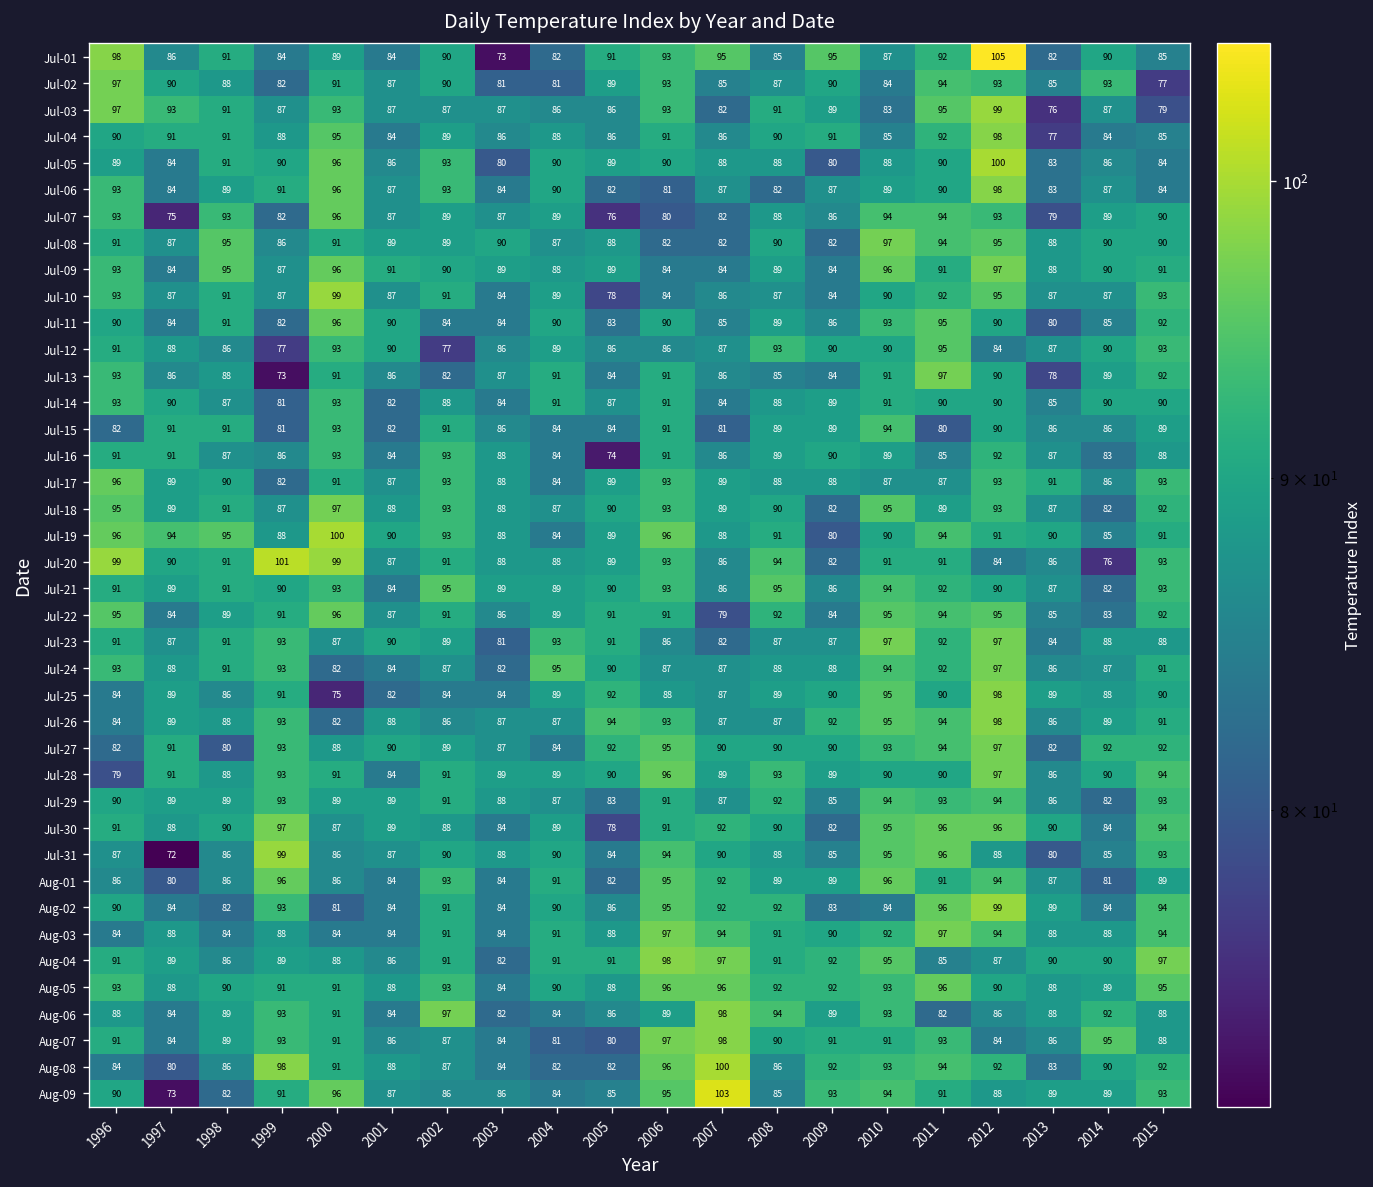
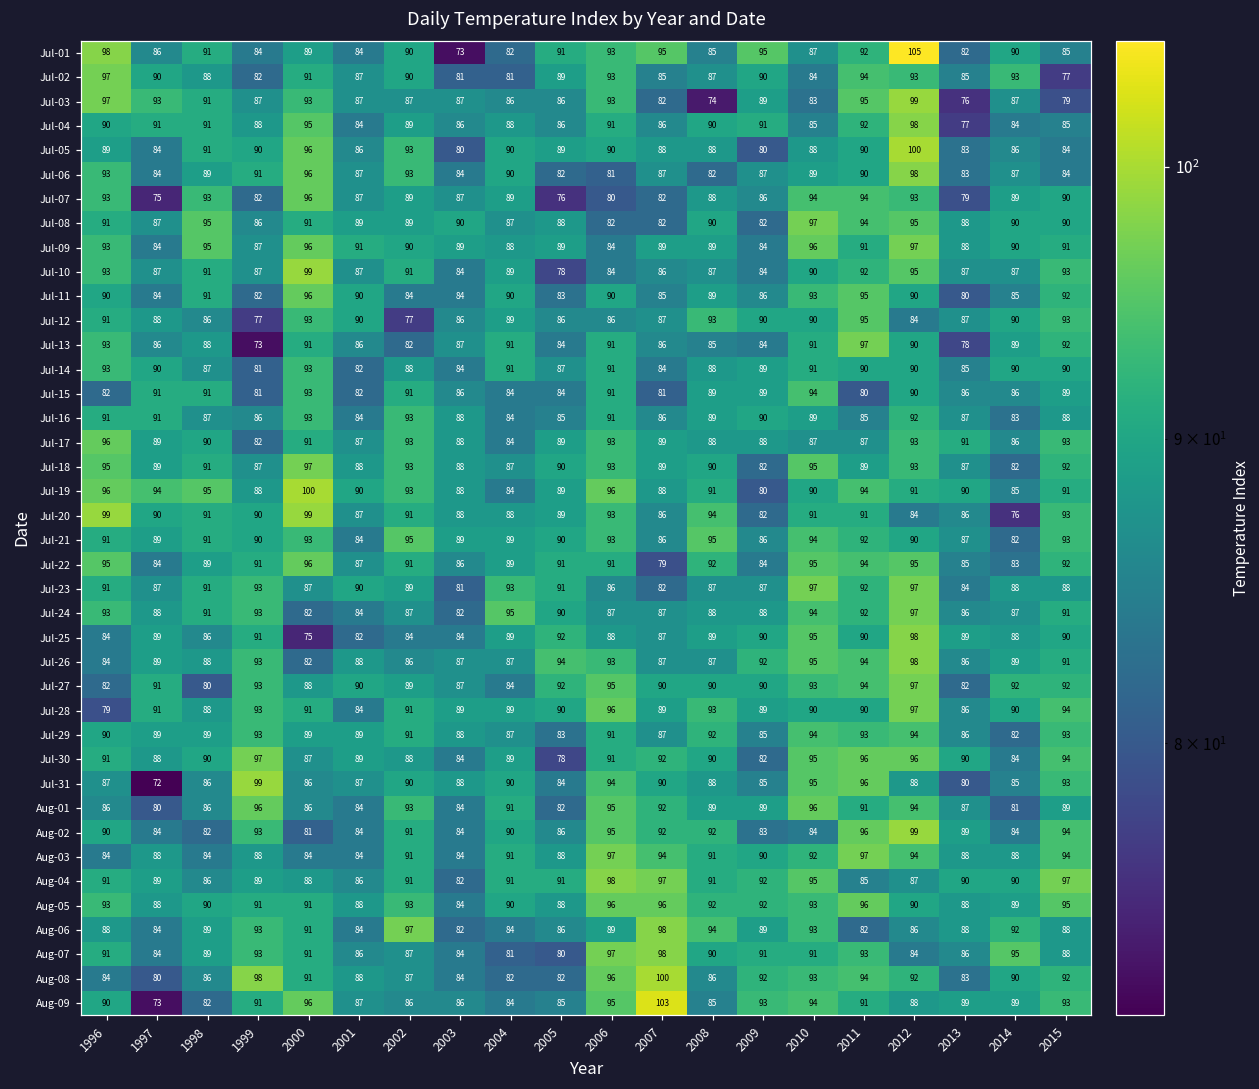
Jul-03, 2008: 91 -> 74
Jul-09, 2007: 84 -> 89
Jul-16, 2005: 74 -> 85
Jul-20, 1999: 101 -> 90
